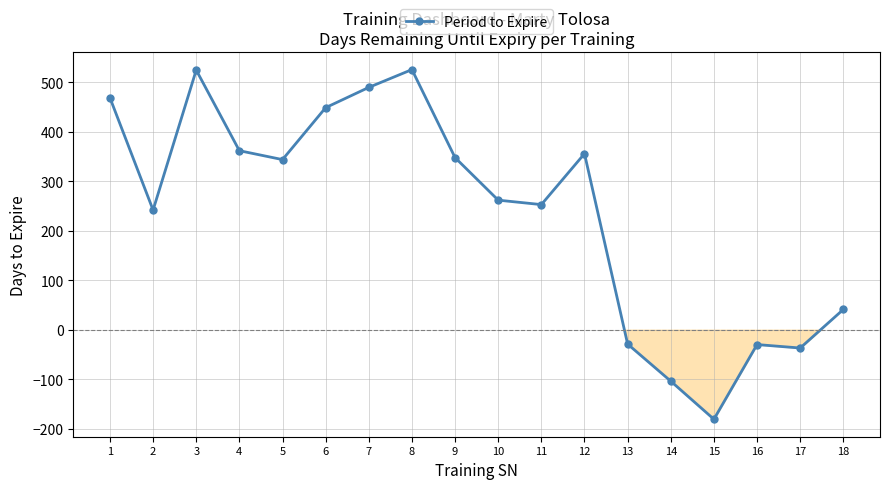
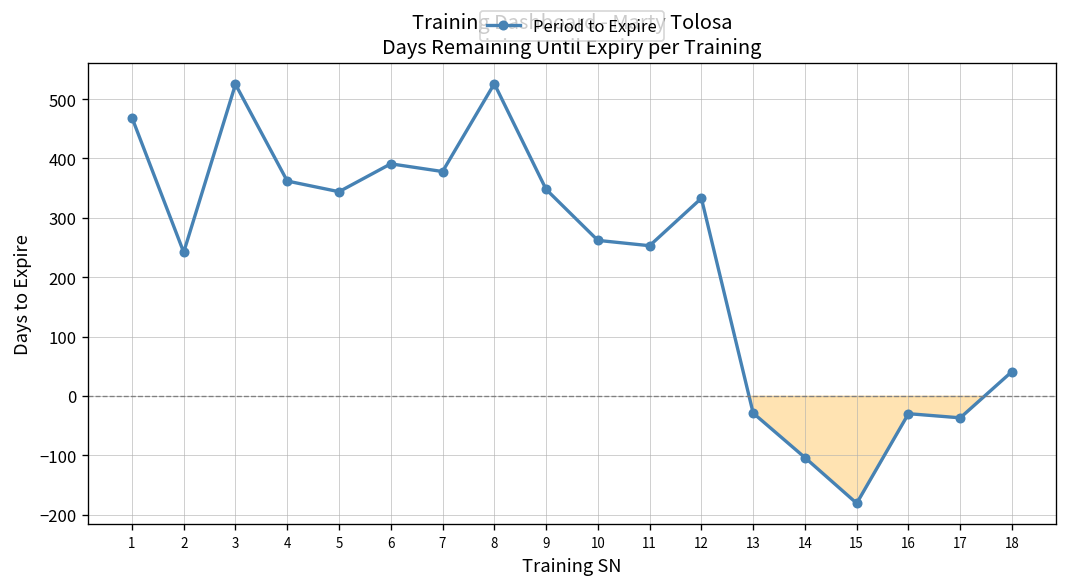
Period to Expire, 6: 450 -> 390
Period to Expire, 7: 490 -> 380
Period to Expire, 12: 360 -> 330
